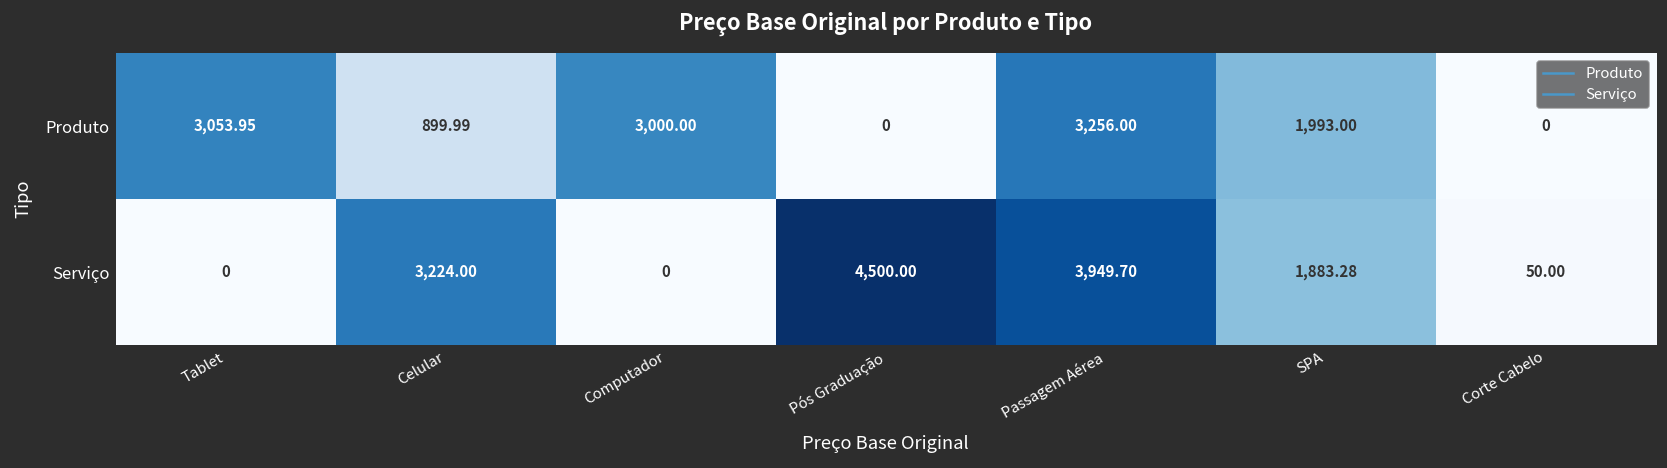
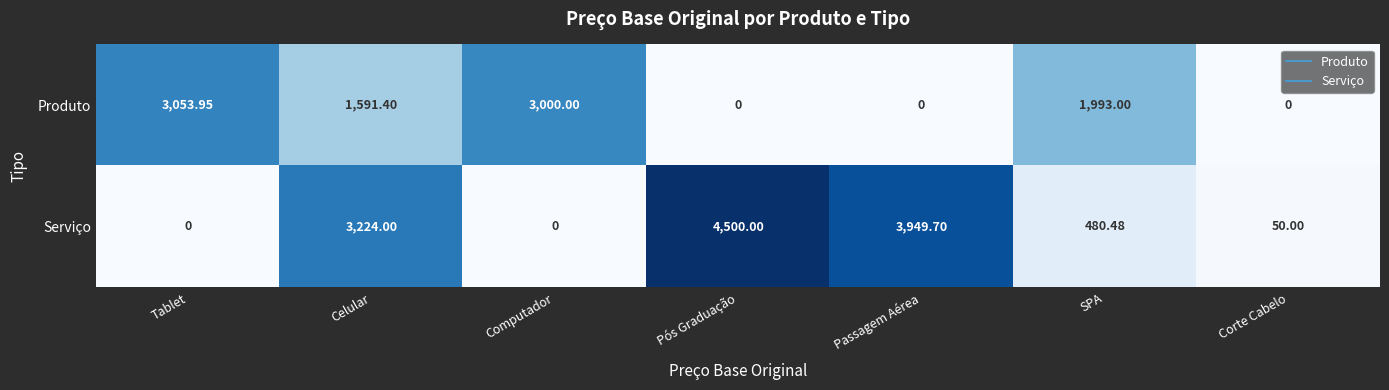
Produto, Celular: 899.99 -> 1,591.40
Produto, Passagem Aérea: 3,256.00 -> 0
Serviço, SPA: 1,883.28 -> 480.48
